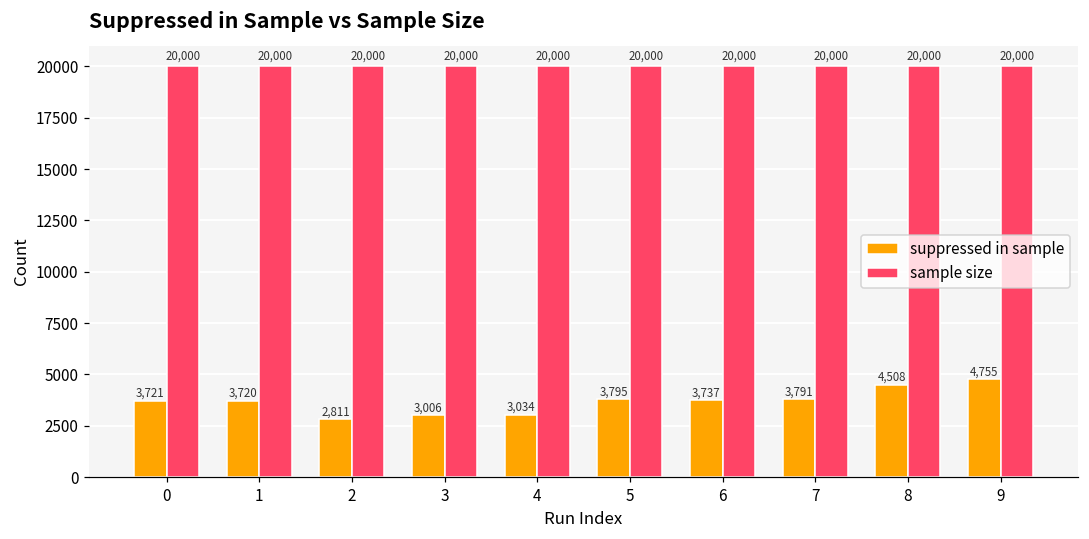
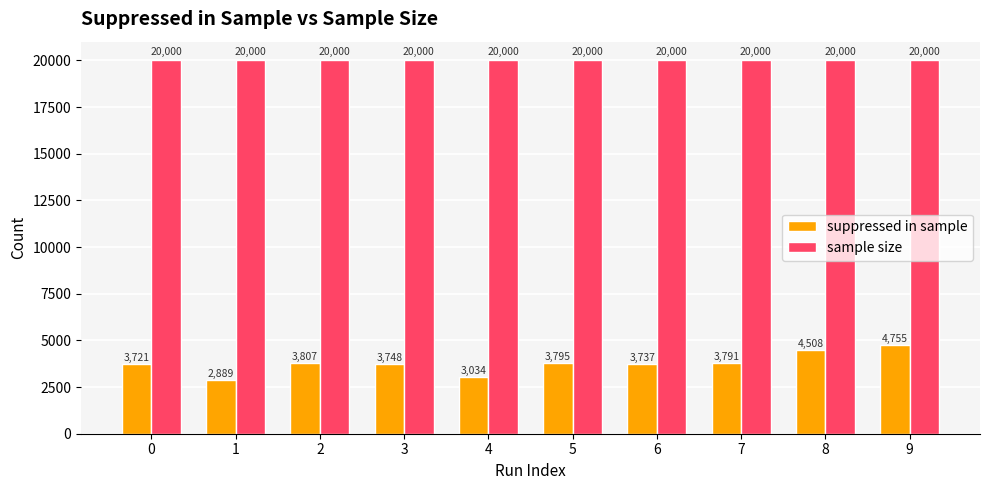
suppressed in sample, 1: 3,720 -> 2,889
suppressed in sample, 2: 2,811 -> 3,807
suppressed in sample, 3: 3,006 -> 3,748
